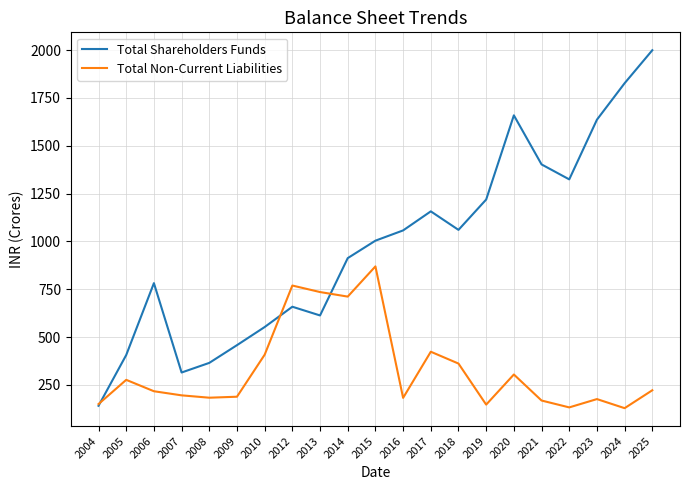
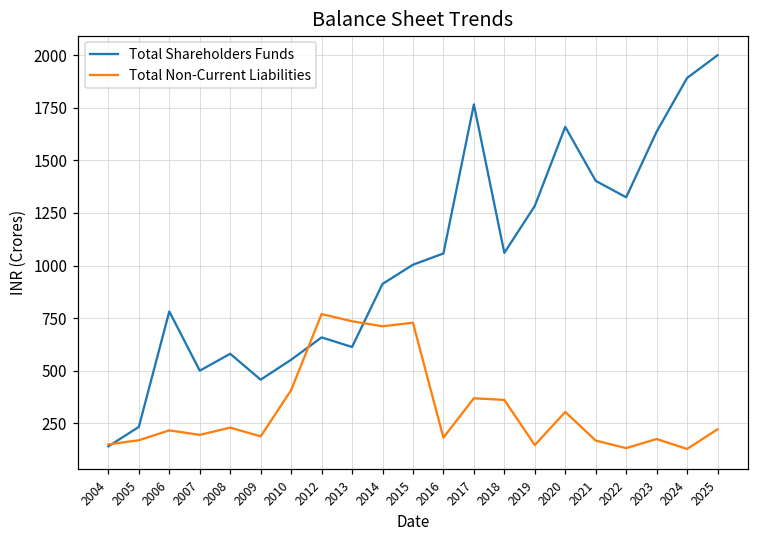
Total Shareholders Funds, 2005: 410 -> 230
Total Non-Current Liabilities, 2005: 280 -> 170
Total Shareholders Funds, 2007: 310 -> 500
Total Shareholders Funds, 2008: 370 -> 580
Total Non-Current Liabilities, 2008: 180 -> 230
Total Non-Current Liabilities, 2015: 870 -> 730
Total Shareholders Funds, 2017: 1160 -> 1770
Total Non-Current Liabilities, 2017: 420 -> 370
Total Shareholders Funds, 2019: 1220 -> 1280
Total Shareholders Funds, 2024: 1830 -> 1890
